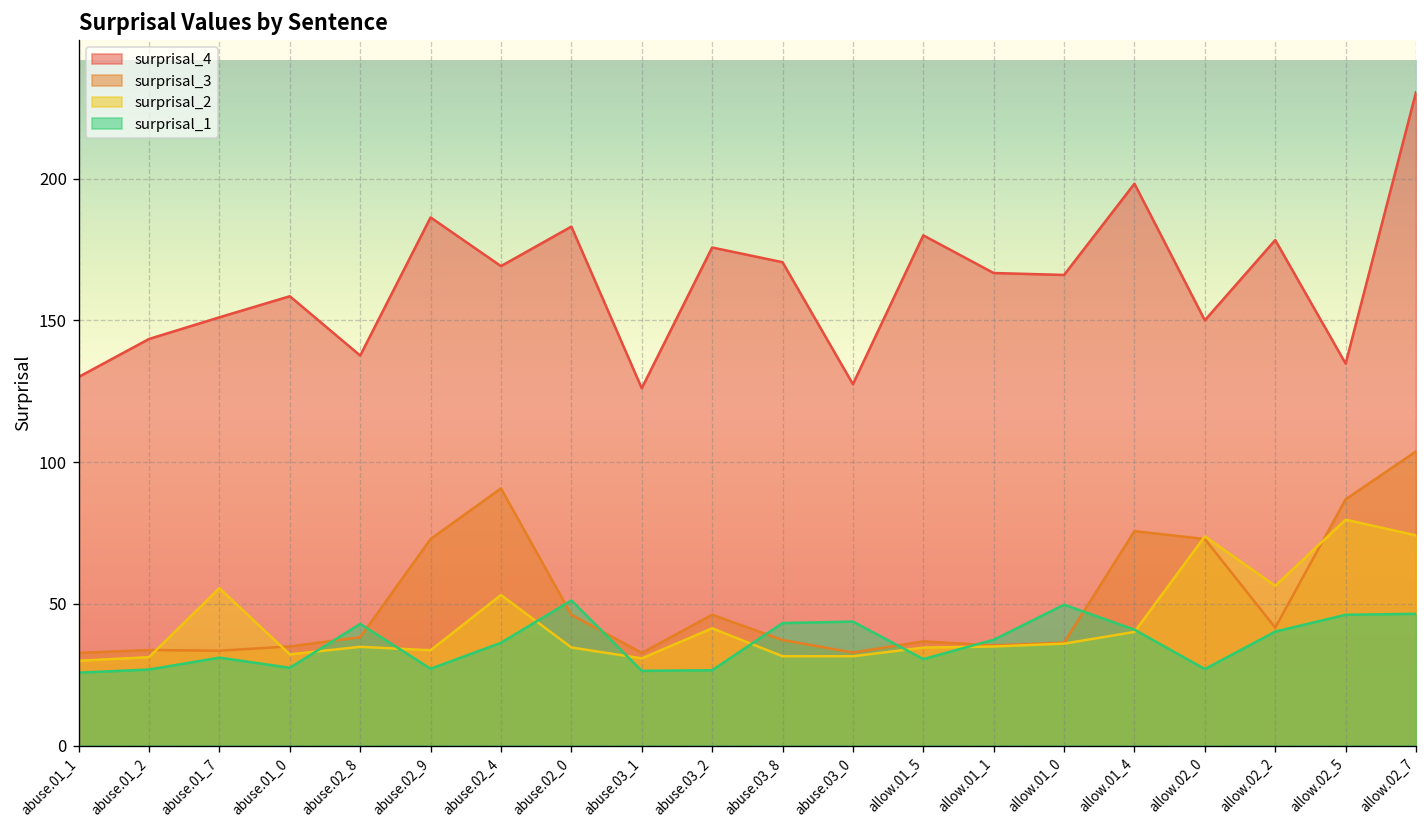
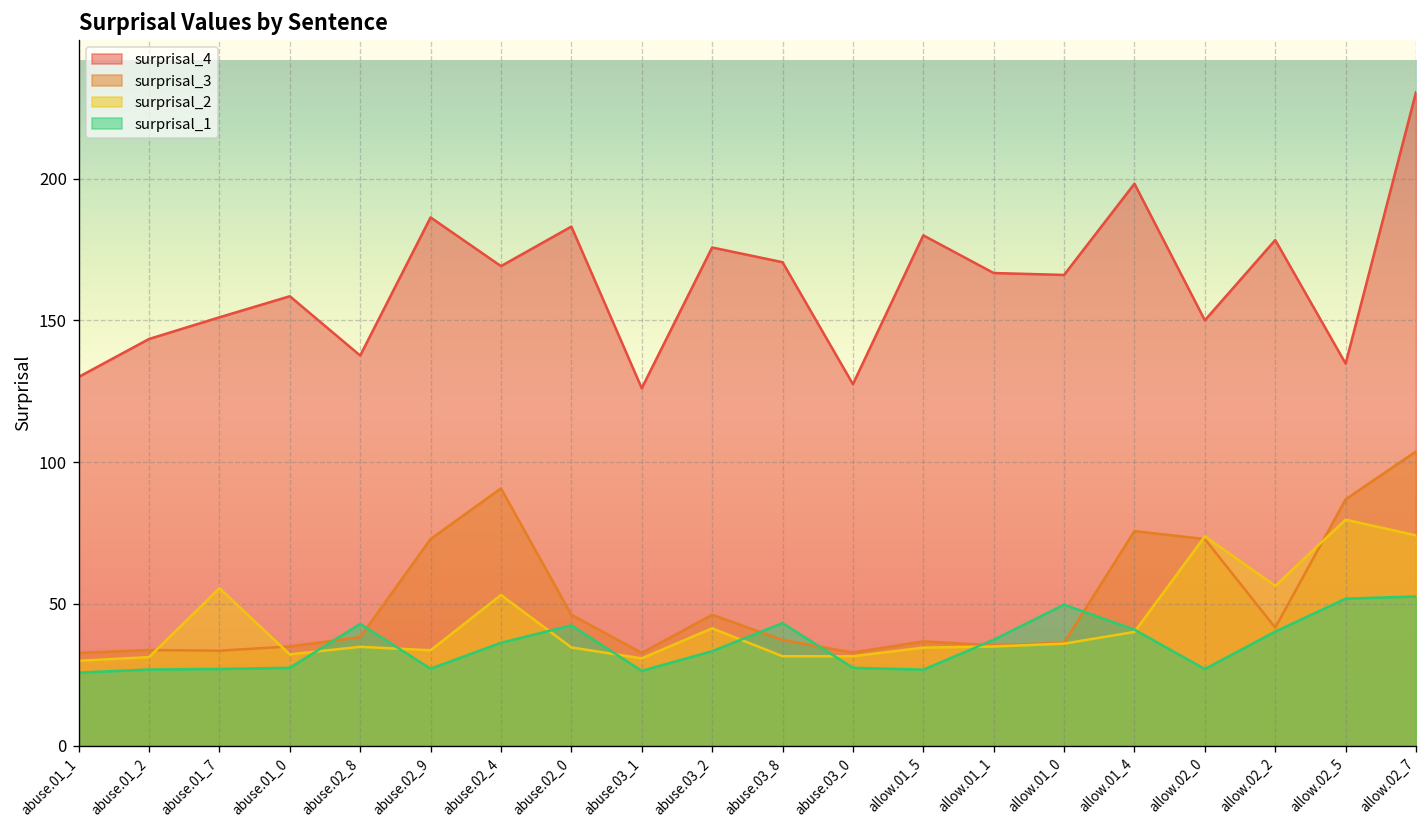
surprisal_1, abuse.01_7: 31 -> 27
surprisal_1, abuse.02_0: 51 -> 42
surprisal_1, abuse.03_2: 27 -> 33
surprisal_1, abuse.03_0: 44 -> 27
surprisal_1, allow.01_5: 31 -> 27
surprisal_1, allow.02_5: 46 -> 52
surprisal_1, allow.02_7: 46 -> 53
